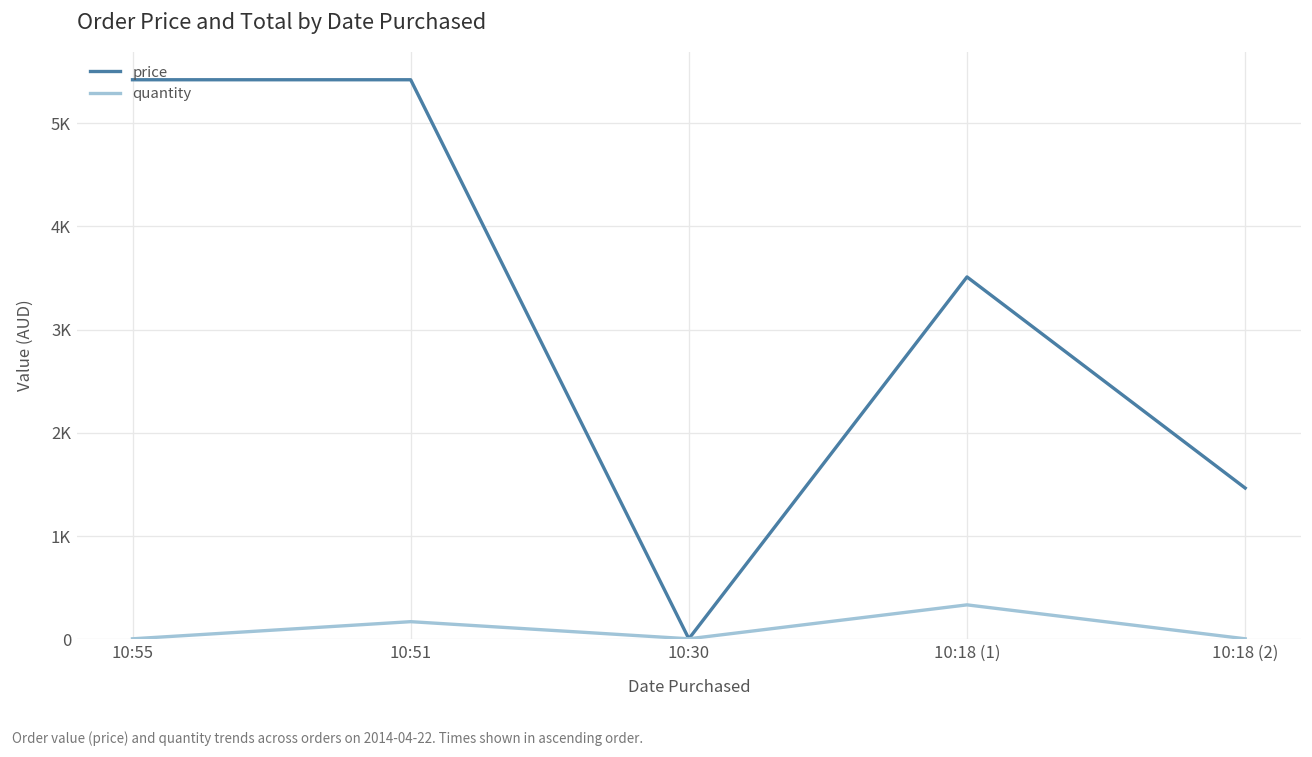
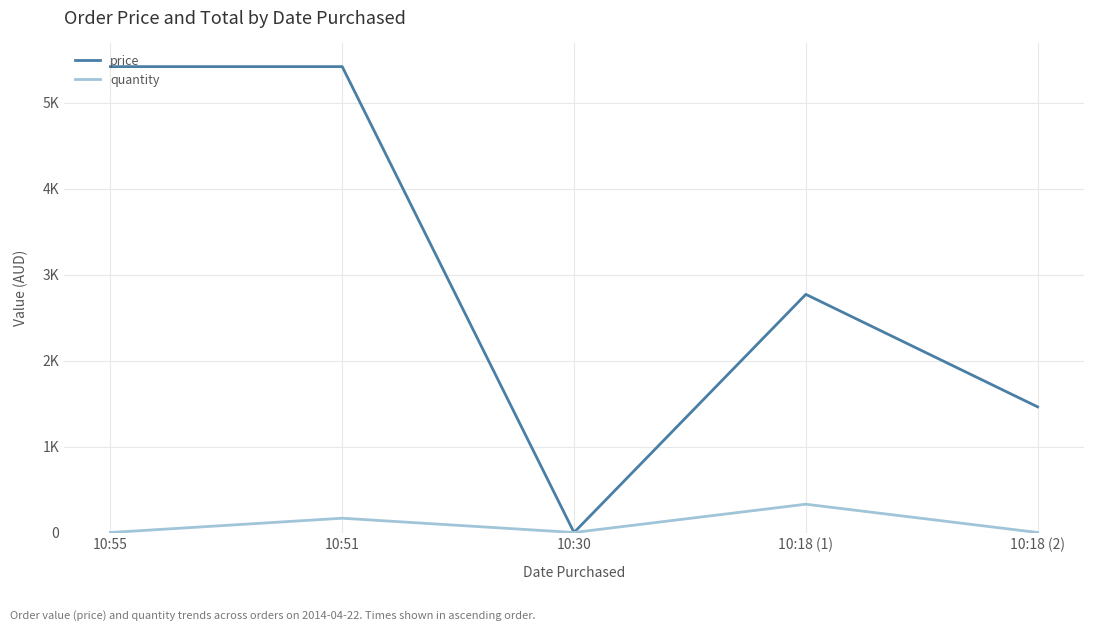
price, 10:18 (1): 3500 -> 2800
